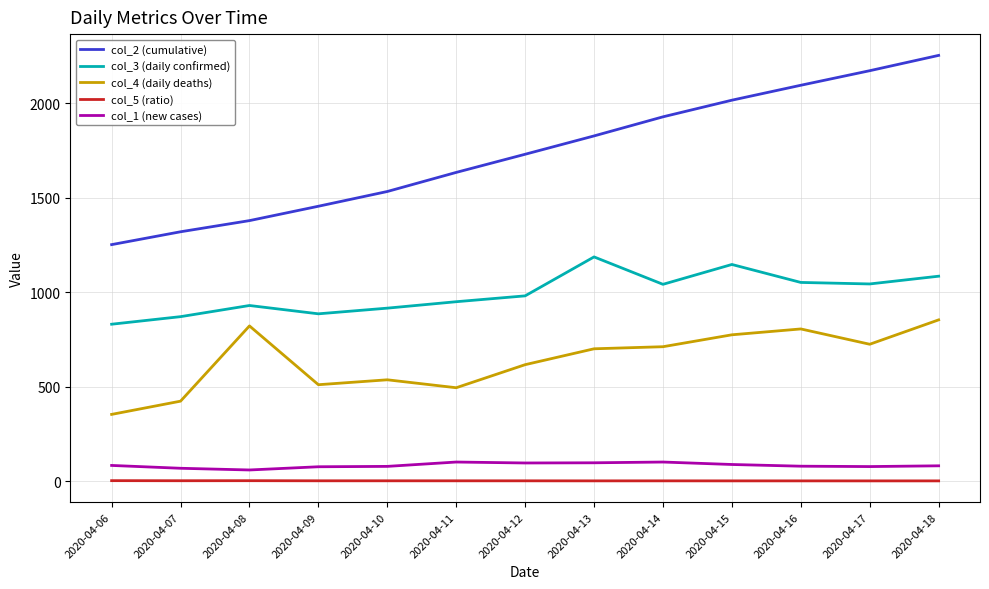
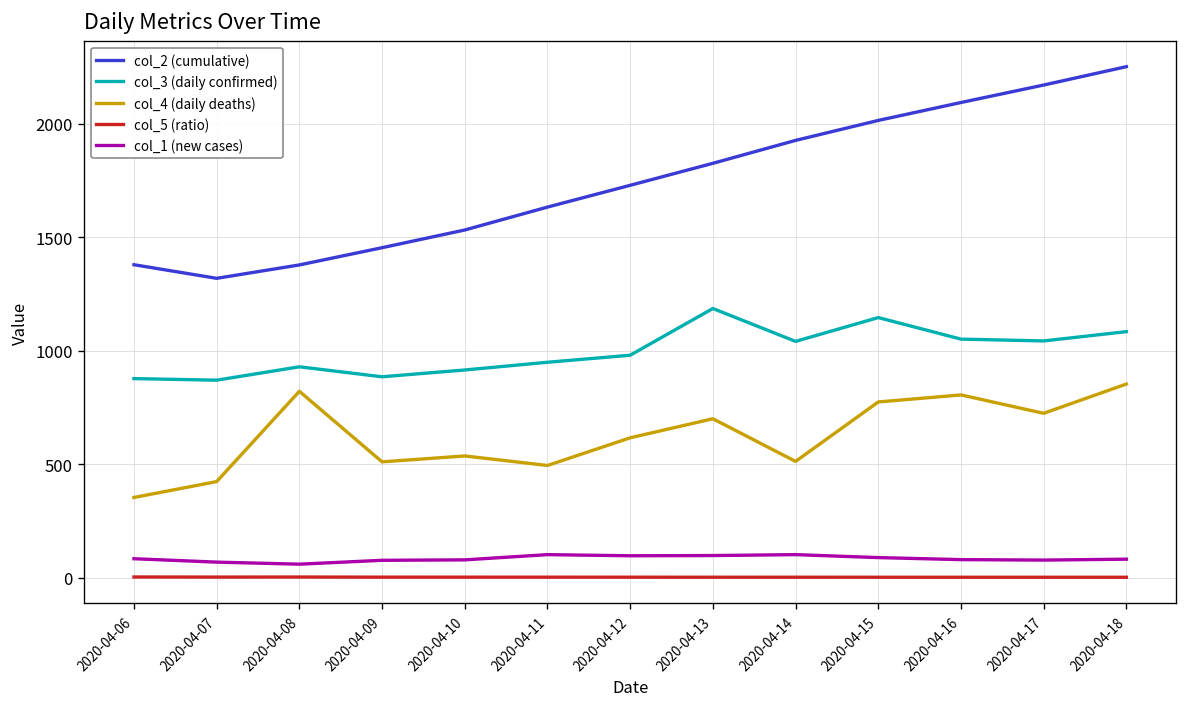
col_2 (cumulative), 2020-04-06: 1250 -> 1380
col_3 (daily confirmed), 2020-04-06: 830 -> 880
col_4 (daily deaths), 2020-04-14: 710 -> 510
